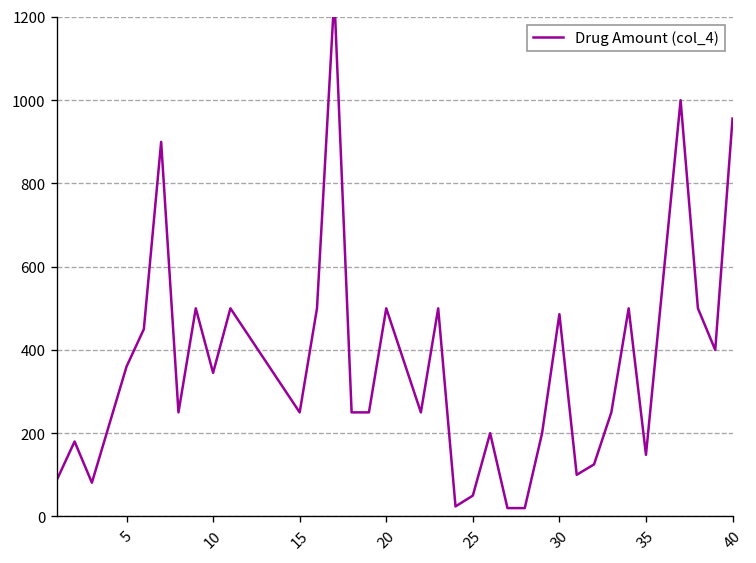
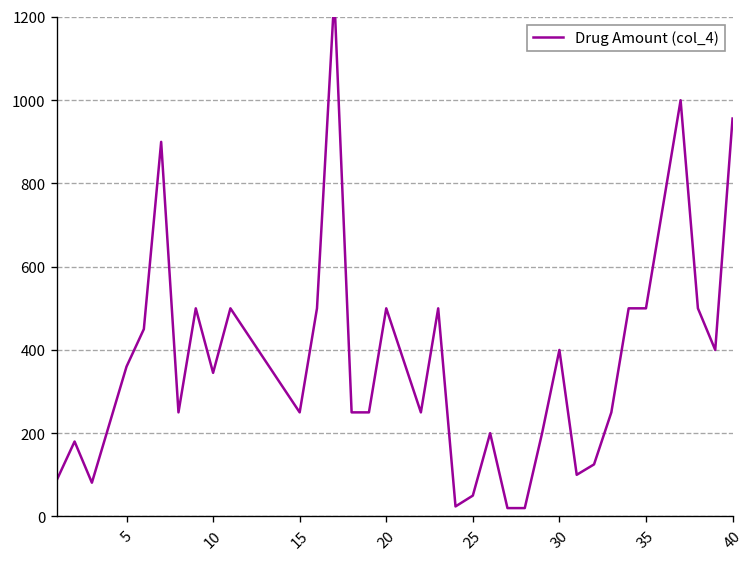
30: 490 -> 400
35: 150 -> 500
